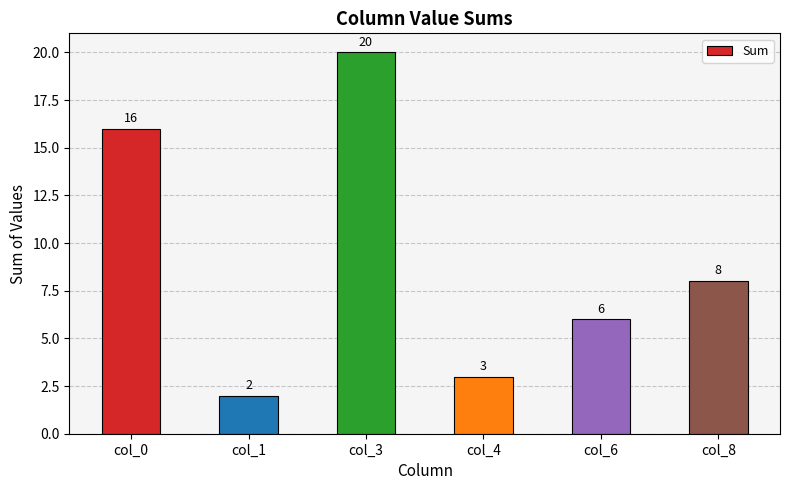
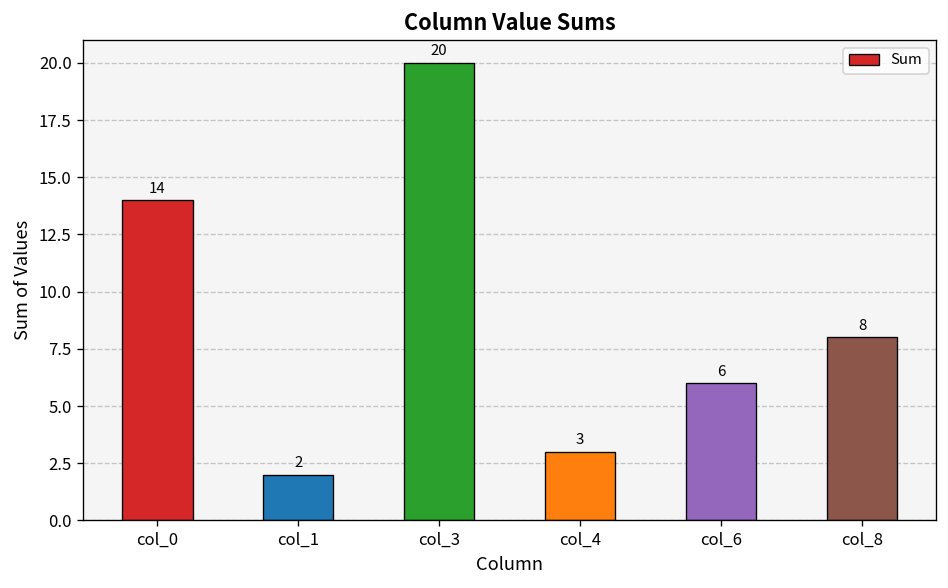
col_0: 16 -> 14
